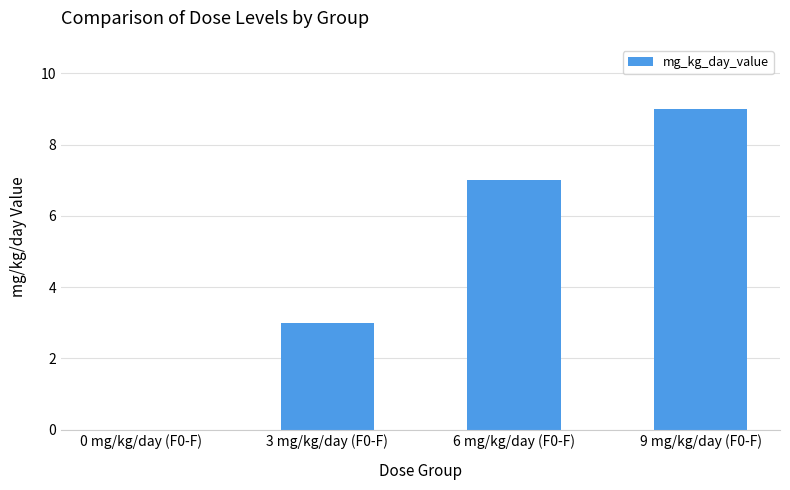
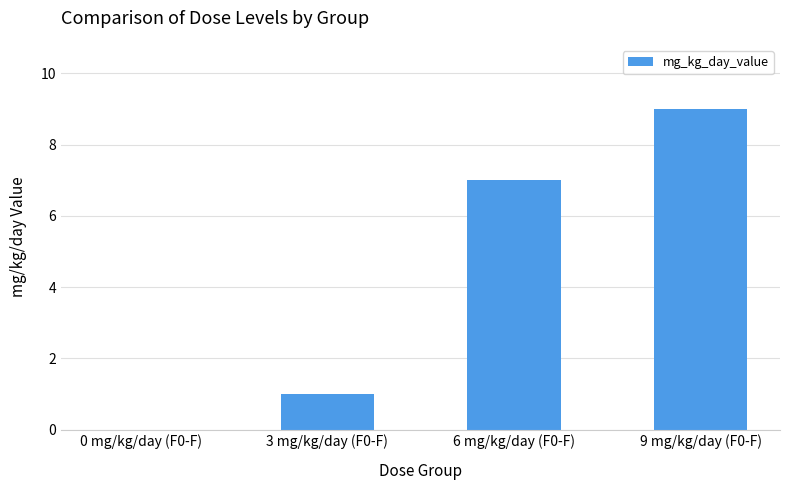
3 mg/kg/day (F0-F): 3 -> 1
